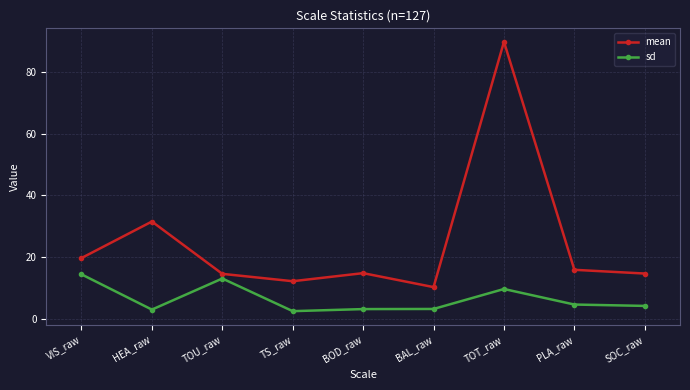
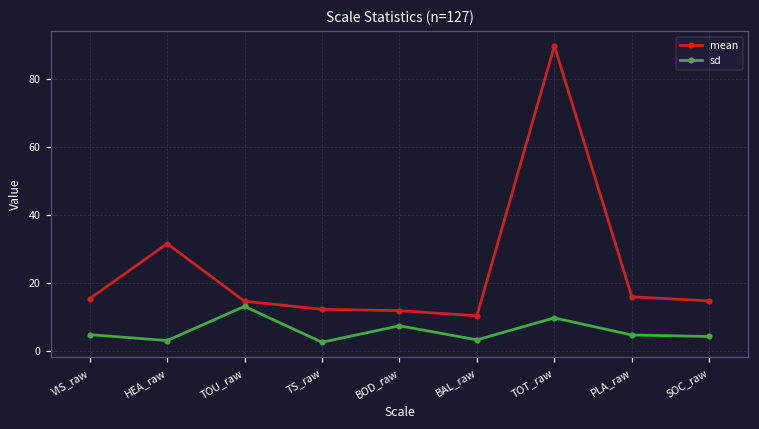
mean, VIS_raw: 20 -> 15
sd, VIS_raw: 14 -> 5
mean, BOD_raw: 15 -> 12
sd, BOD_raw: 3 -> 7
